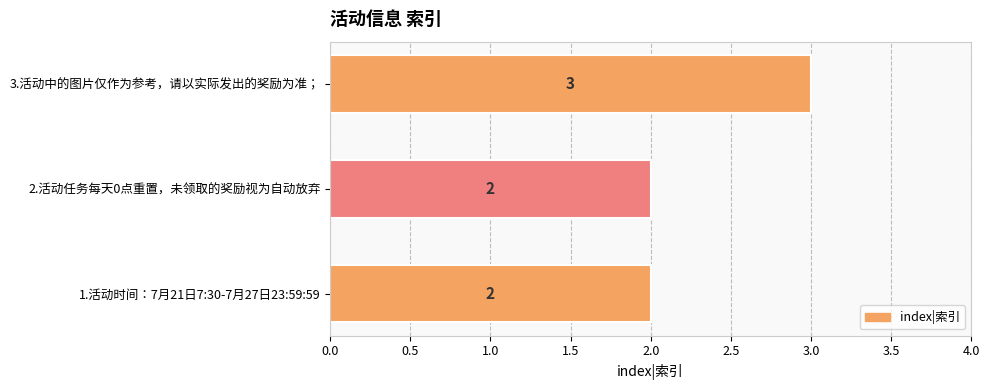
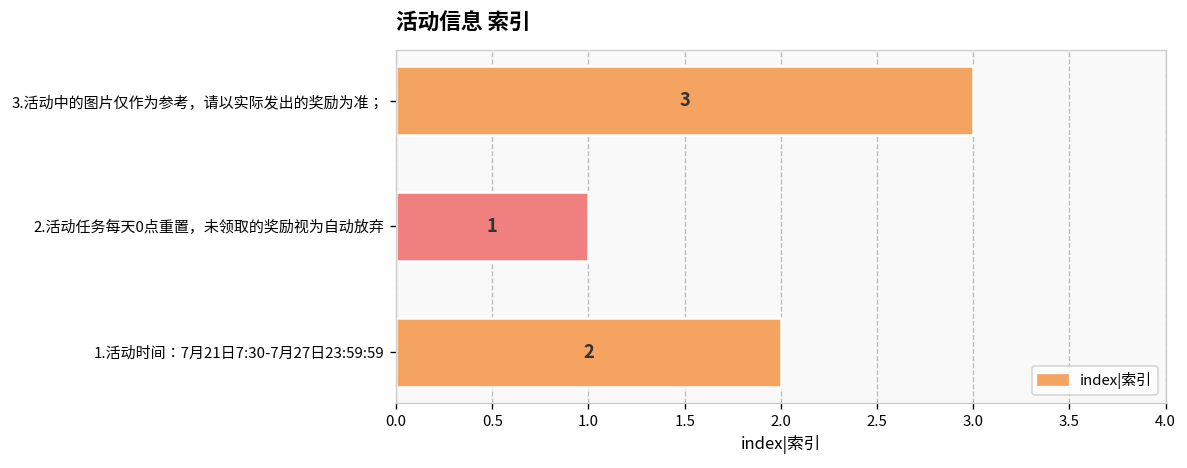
2.活动任务每天0点重置，未领取的奖励视为自动放弃: 2 -> 1
